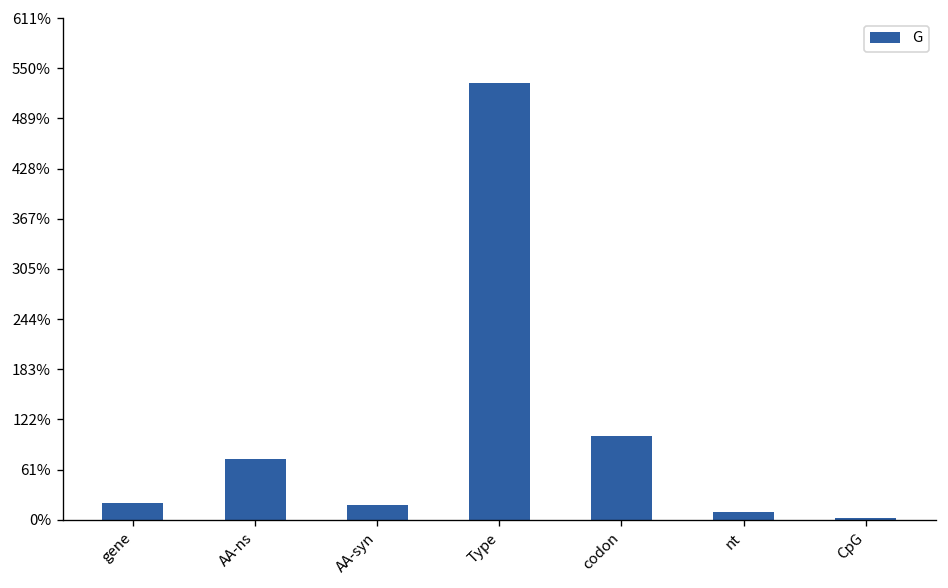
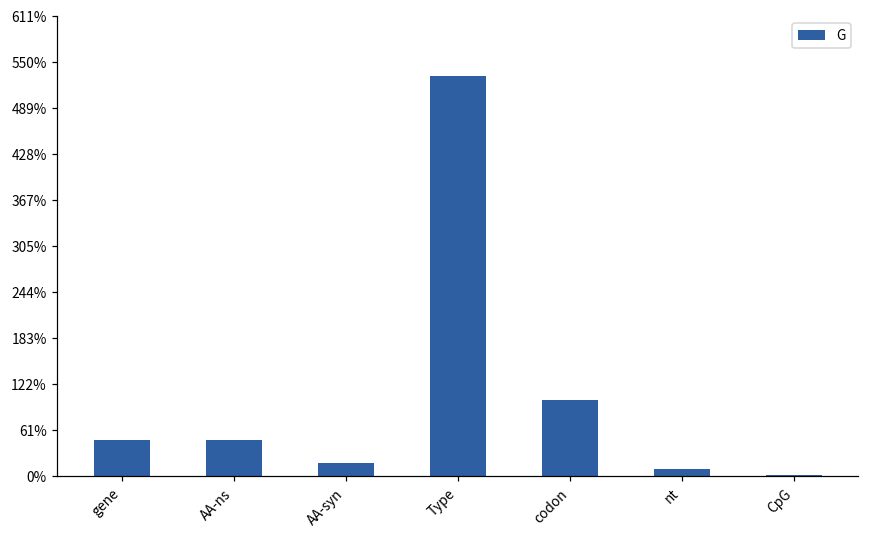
gene: 20% -> 50%
AA-ns: 70% -> 50%
